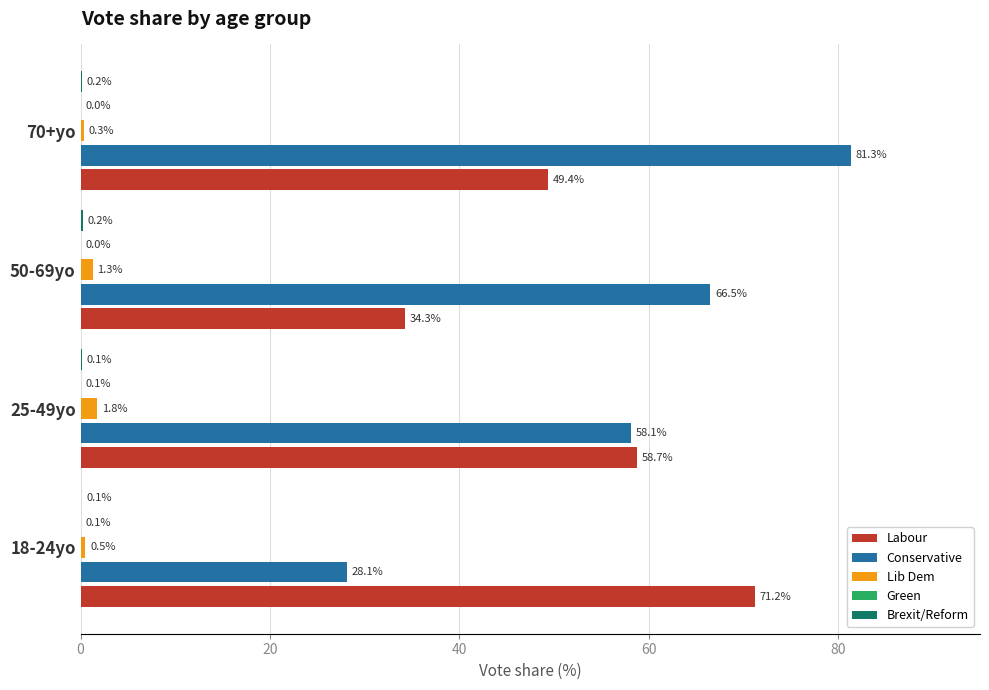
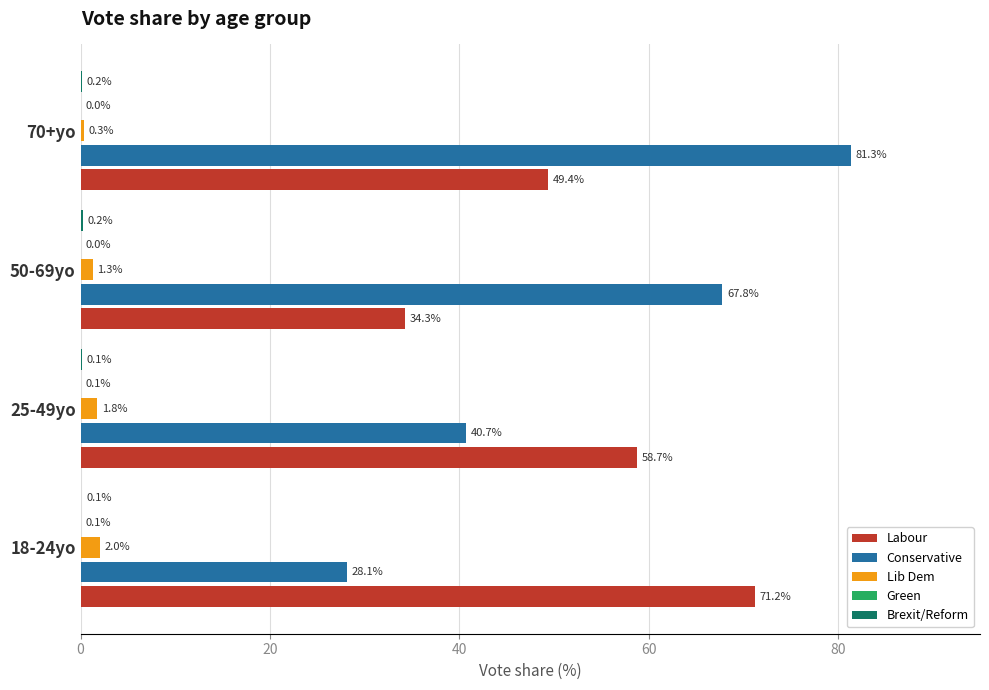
Conservative, 50-69yo: 66.5% -> 67.8%
Conservative, 25-49yo: 58.1% -> 40.7%
Lib Dem, 18-24yo: 0.5% -> 2.0%
